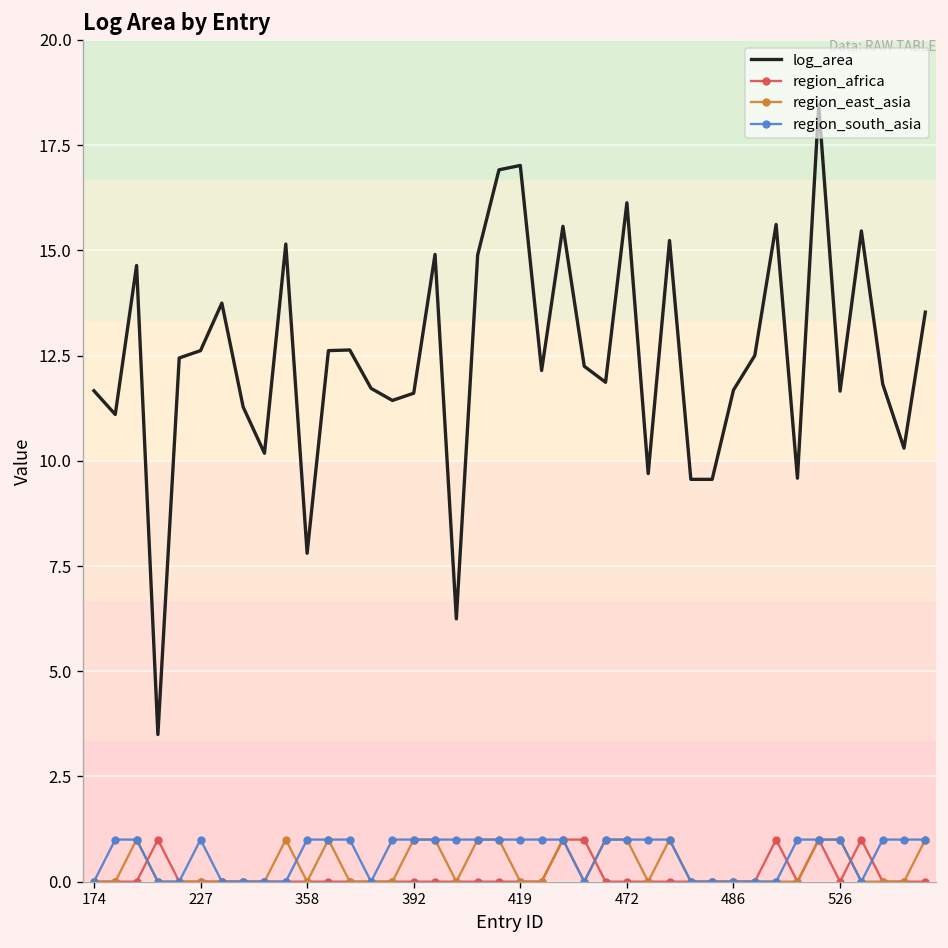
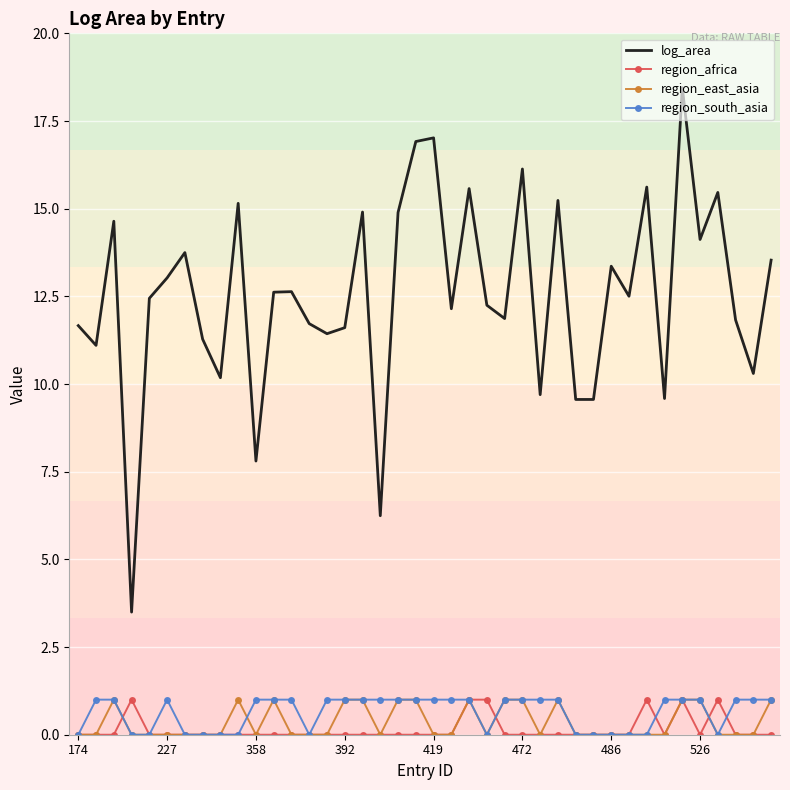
log_area, 227: 12.6 -> 13.0
log_area, 486: 11.7 -> 13.4
log_area, 526: 11.7 -> 14.1
